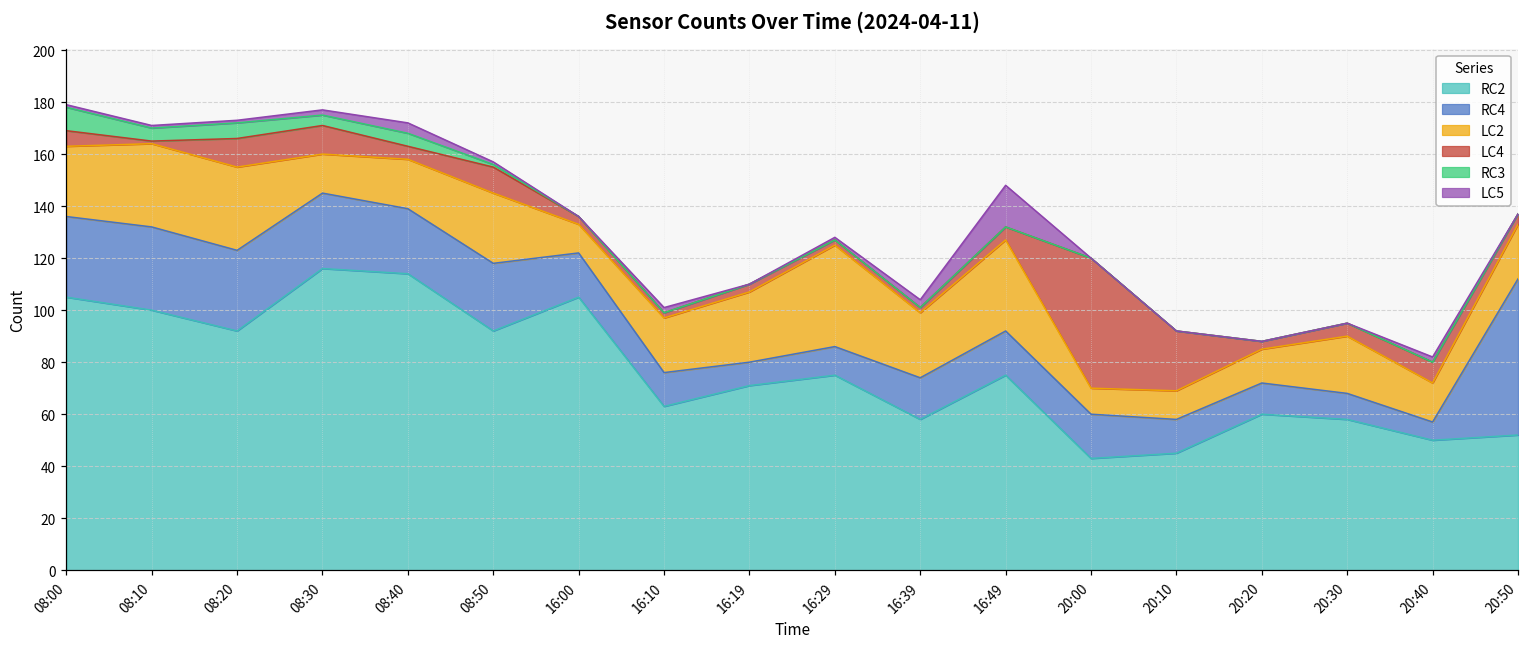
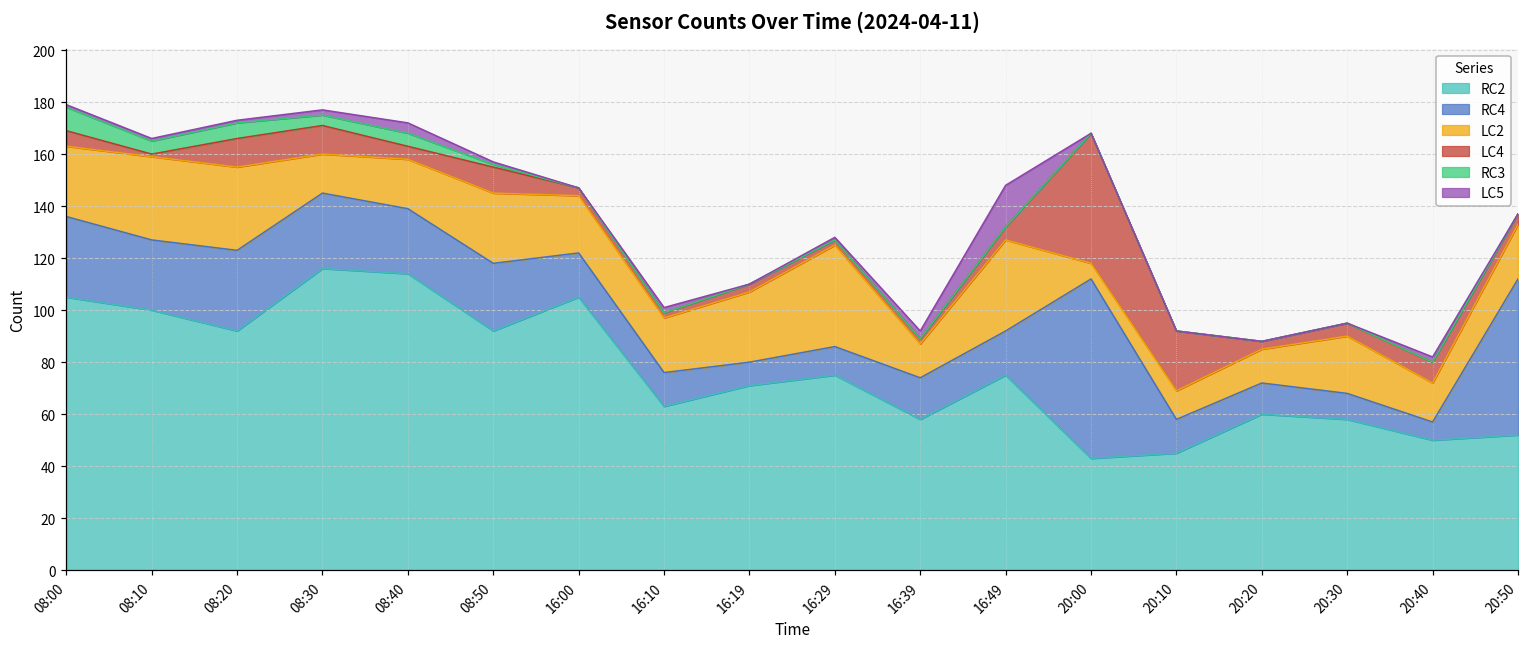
RC4, 08:10: 32 -> 27
LC2, 16:00: 11 -> 22
LC2, 16:39: 25 -> 13
RC4, 20:00: 17 -> 69
LC2, 20:00: 10 -> 6
